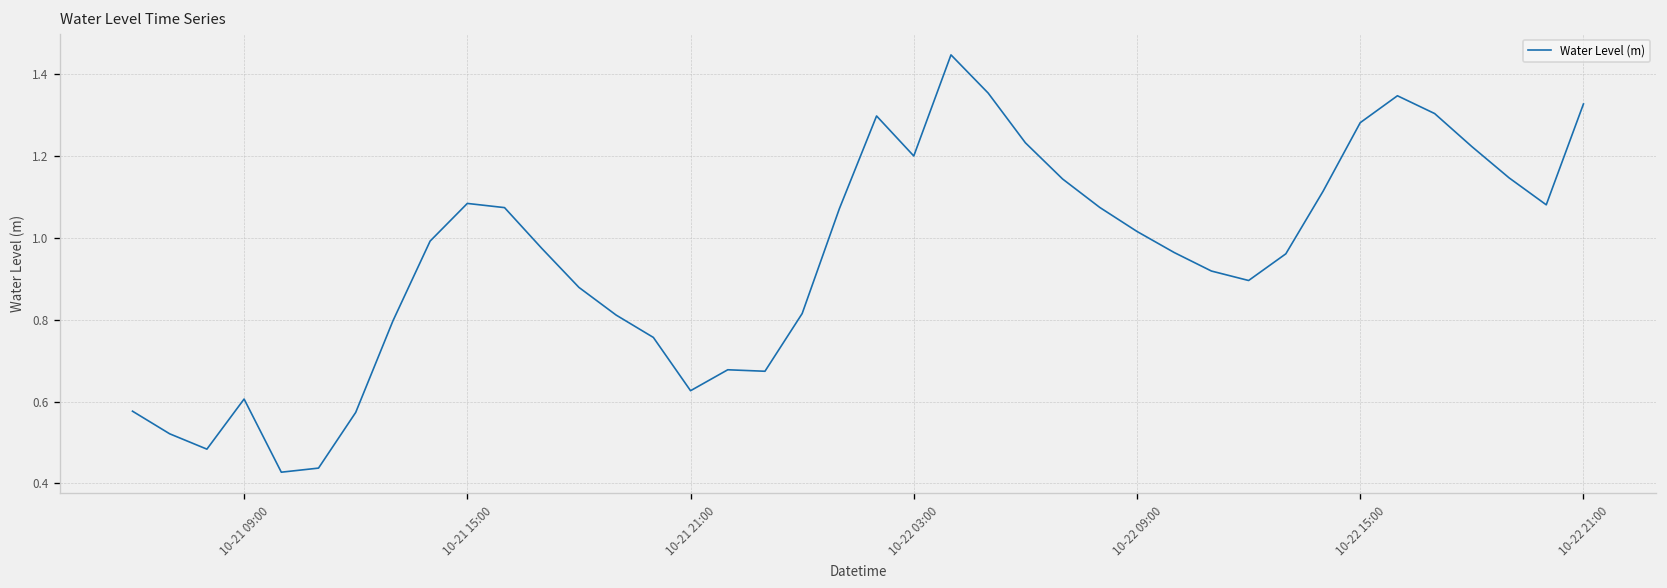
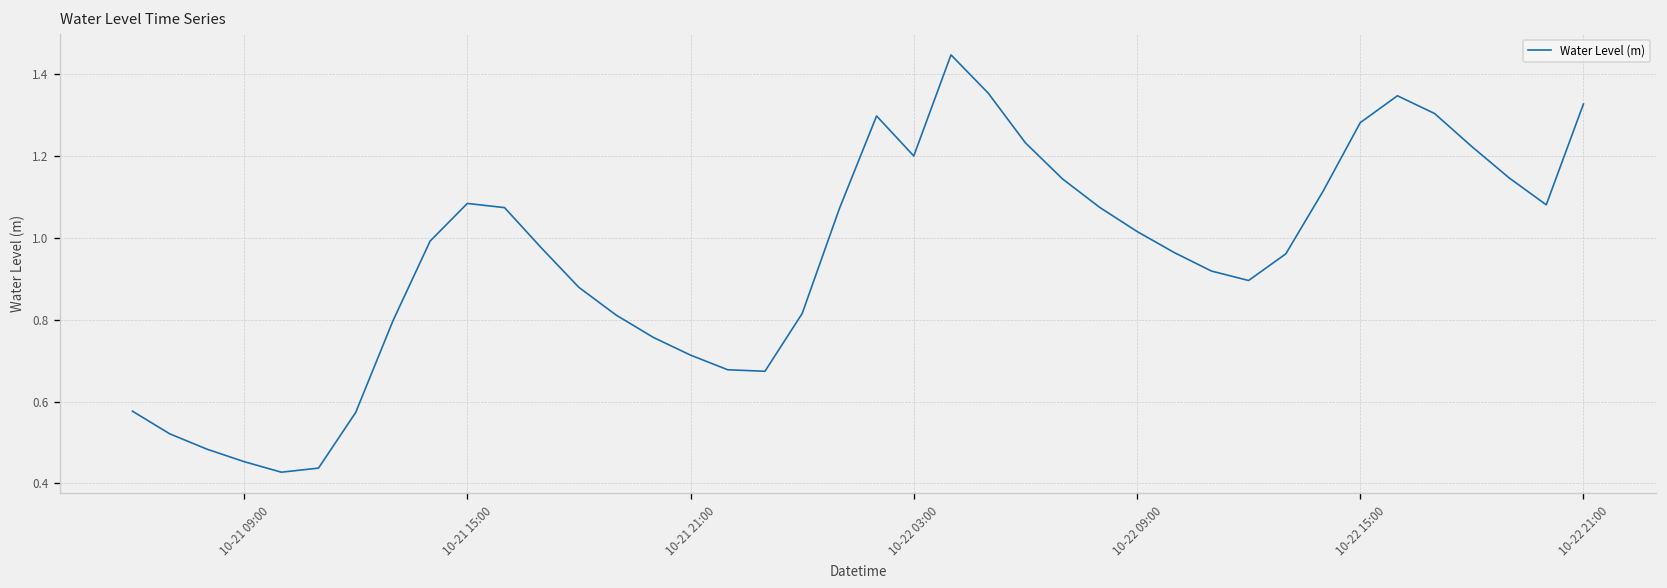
10-21 09:00: 0.61 -> 0.45
10-21 21:00: 0.63 -> 0.71
